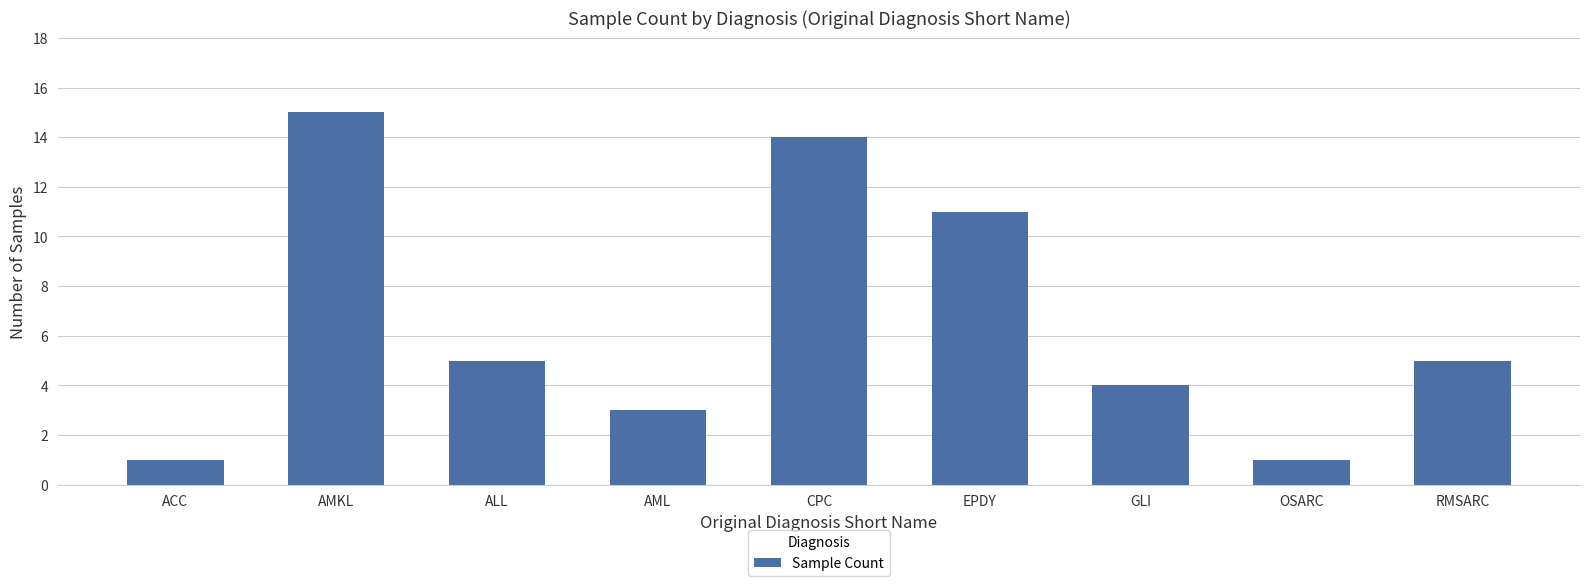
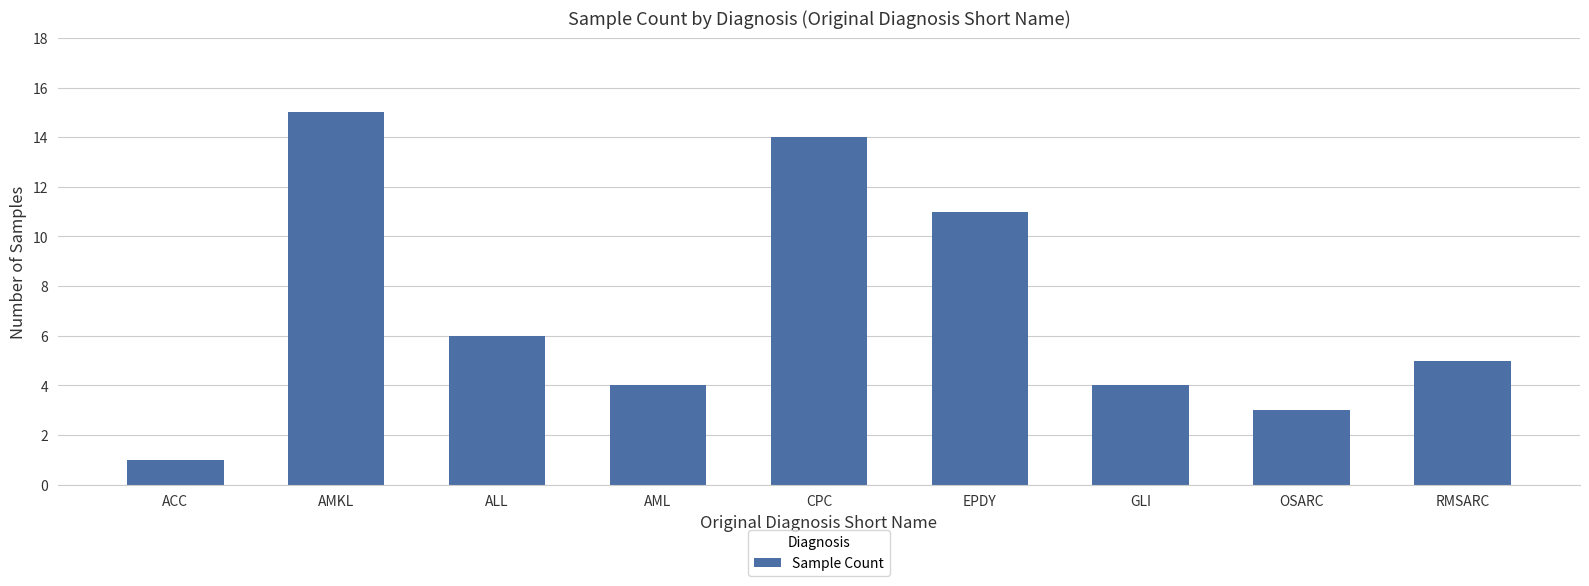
ALL: 5 -> 6
AML: 3 -> 4
OSARC: 1 -> 3
